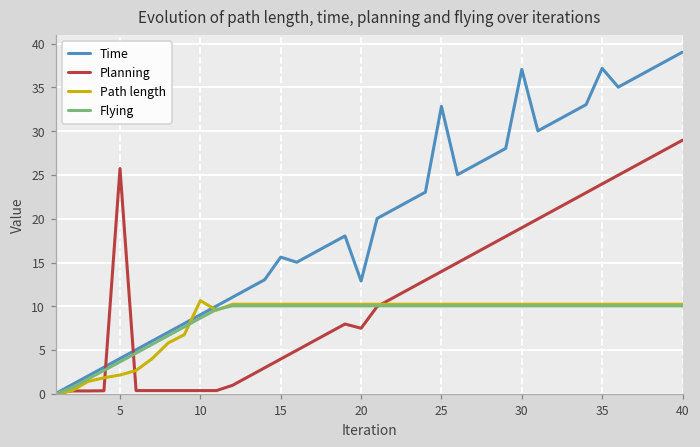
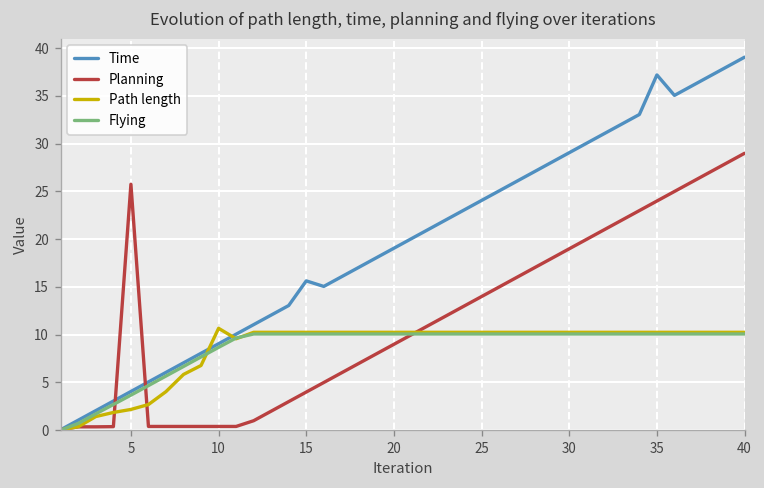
Time, 20: 13 -> 19
Planning, 20: 8 -> 9
Time, 25: 33 -> 24
Time, 30: 37 -> 29
